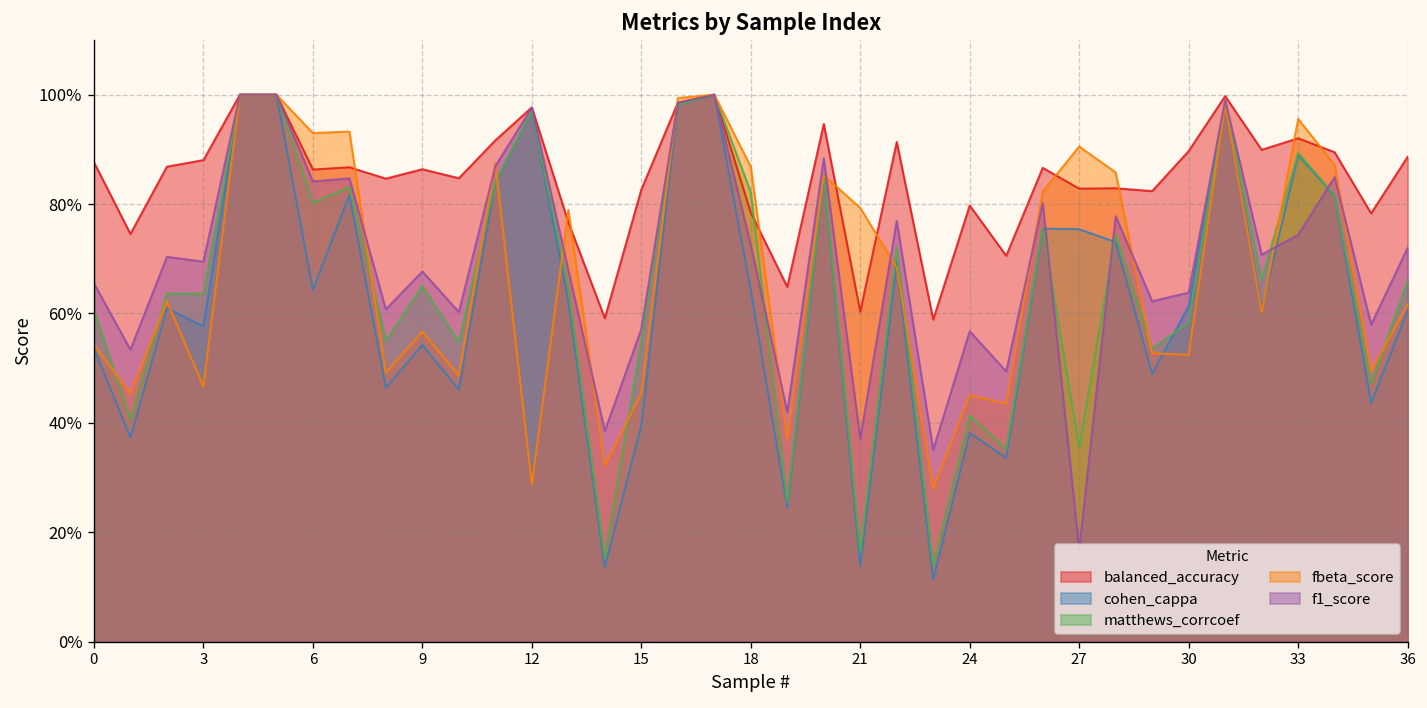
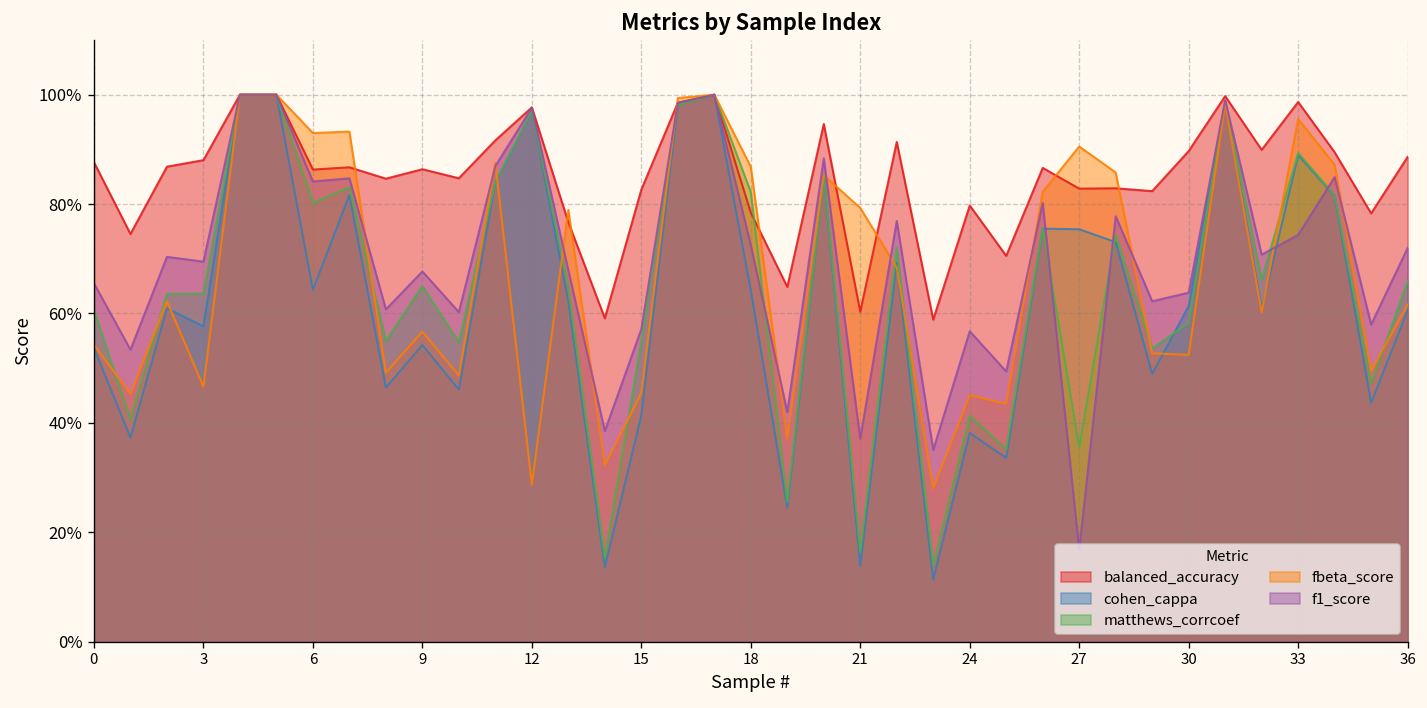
cohen_cappa, 15: 40% -> 41%
balanced_accuracy, 33: 92% -> 99%
